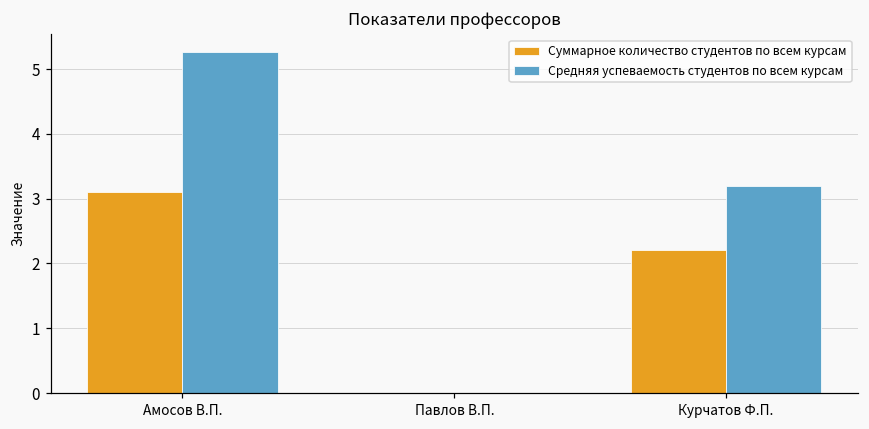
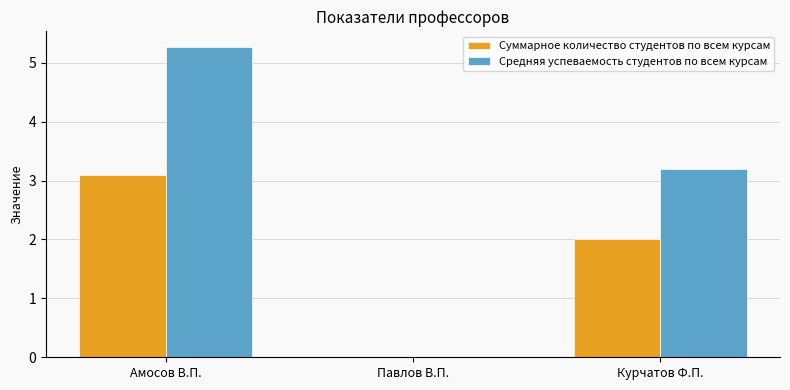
Суммарное количество студентов по всем курсам, Курчатов Ф.П.: 2.2 -> 2.0
